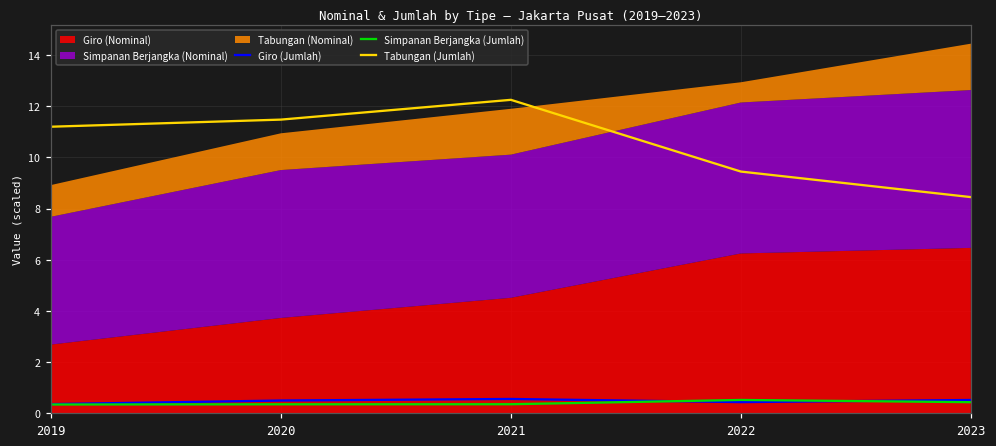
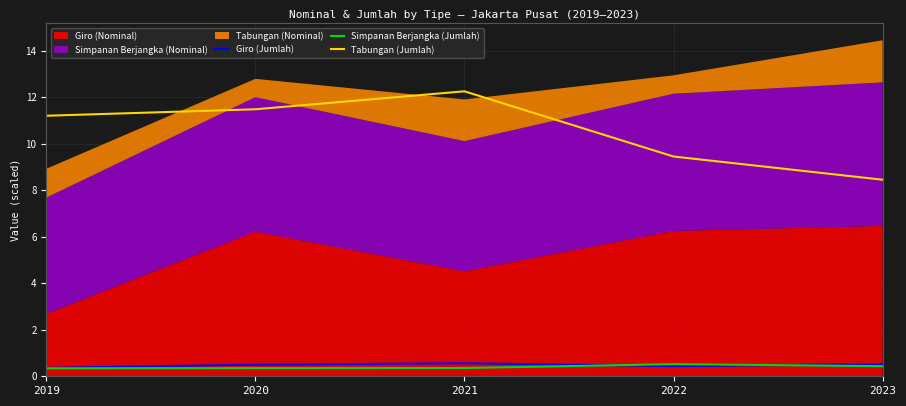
Giro (Nominal), 2020: 3.7 -> 6.2
Tabungan (Nominal), 2020: 1.4 -> 0.8
